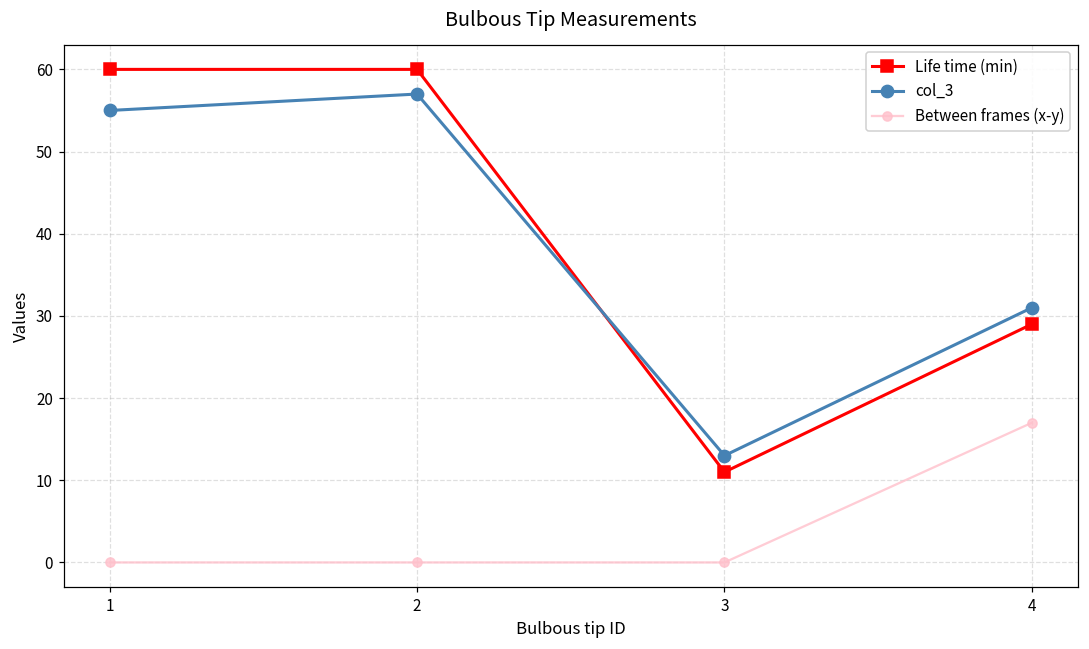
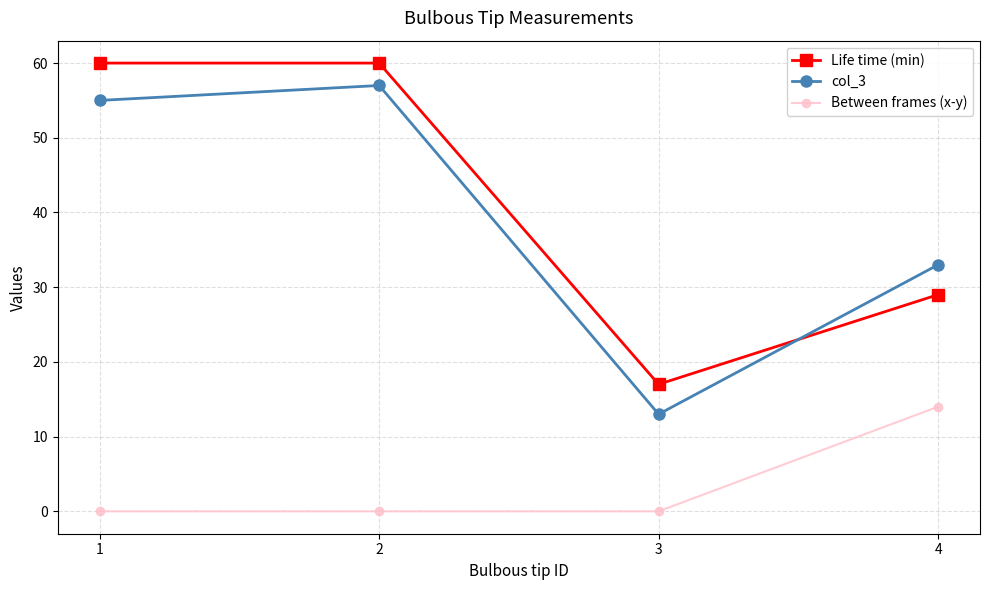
Life time (min), 3: 11 -> 17
col_3, 4: 31 -> 33
Between frames (x-y), 4: 17 -> 14
